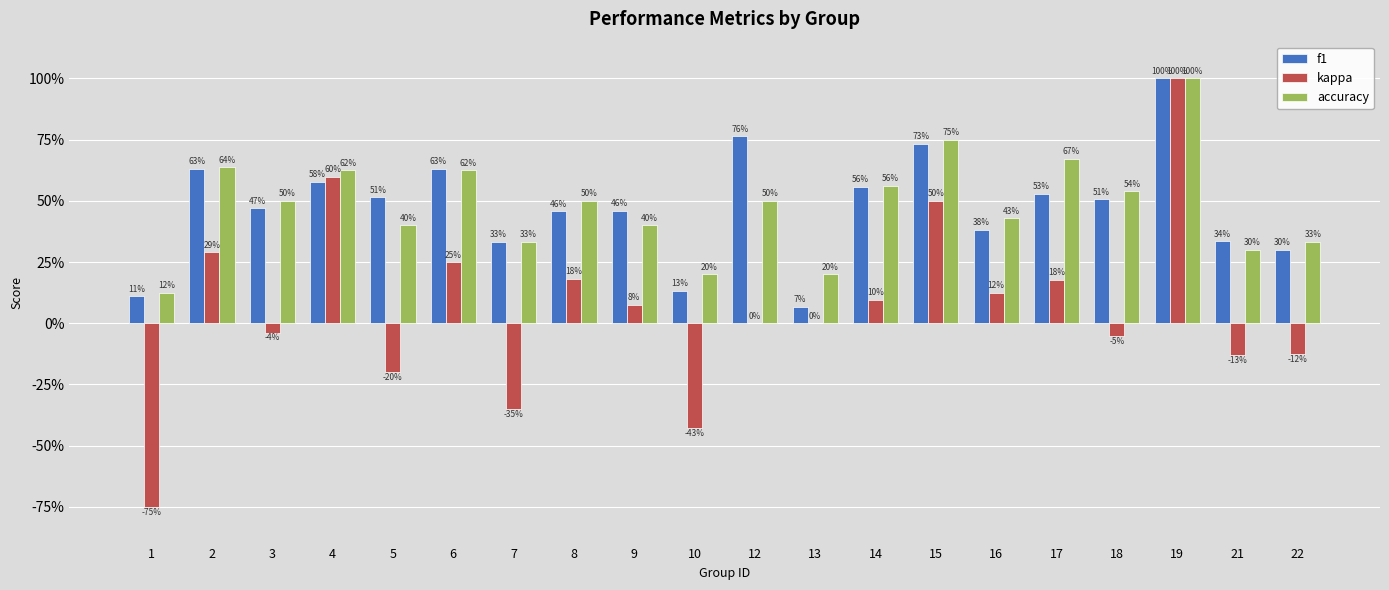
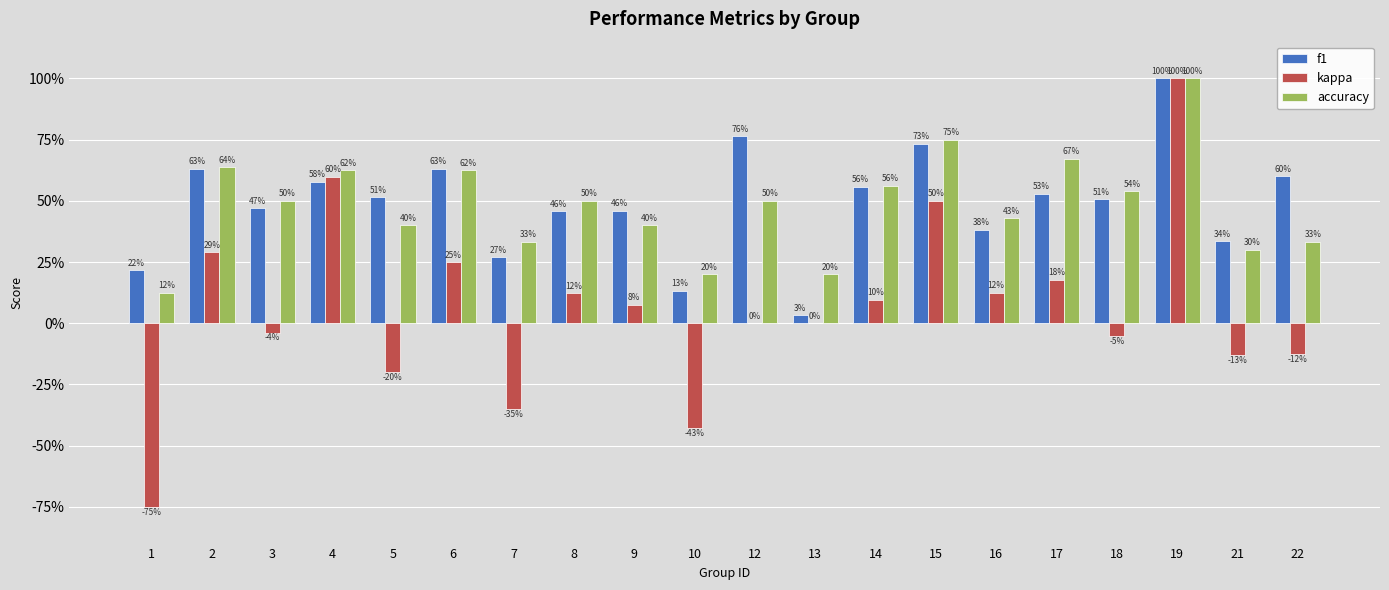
f1, 1: 11% -> 22%
f1, 7: 33% -> 27%
kappa, 8: 18% -> 12%
f1, 13: 7% -> 3%
f1, 22: 30% -> 60%
